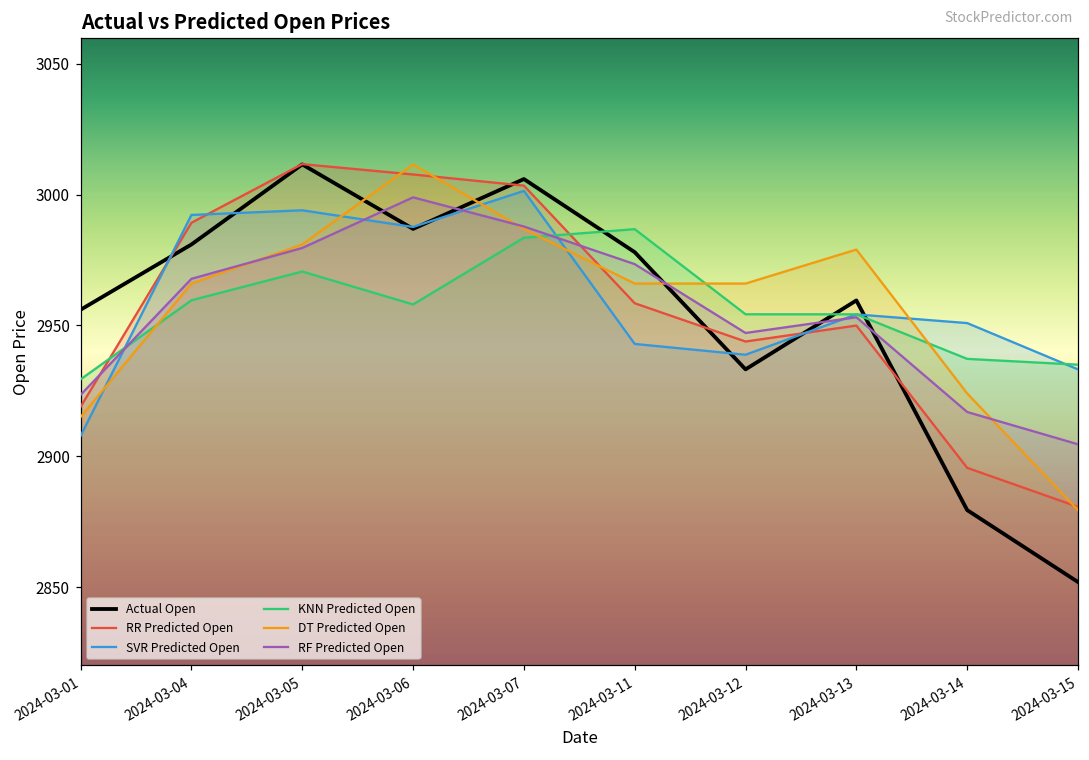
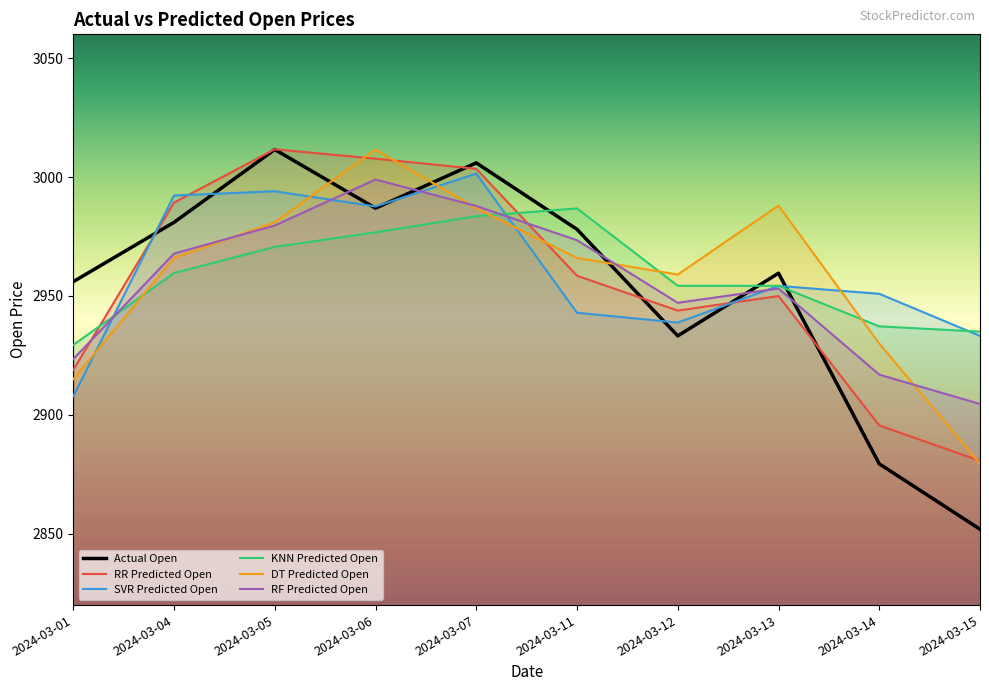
KNN Predicted Open, 2024-03-06: 2958 -> 2977
DT Predicted Open, 2024-03-12: 2966 -> 2959
DT Predicted Open, 2024-03-13: 2979 -> 2988
DT Predicted Open, 2024-03-14: 2924 -> 2930
